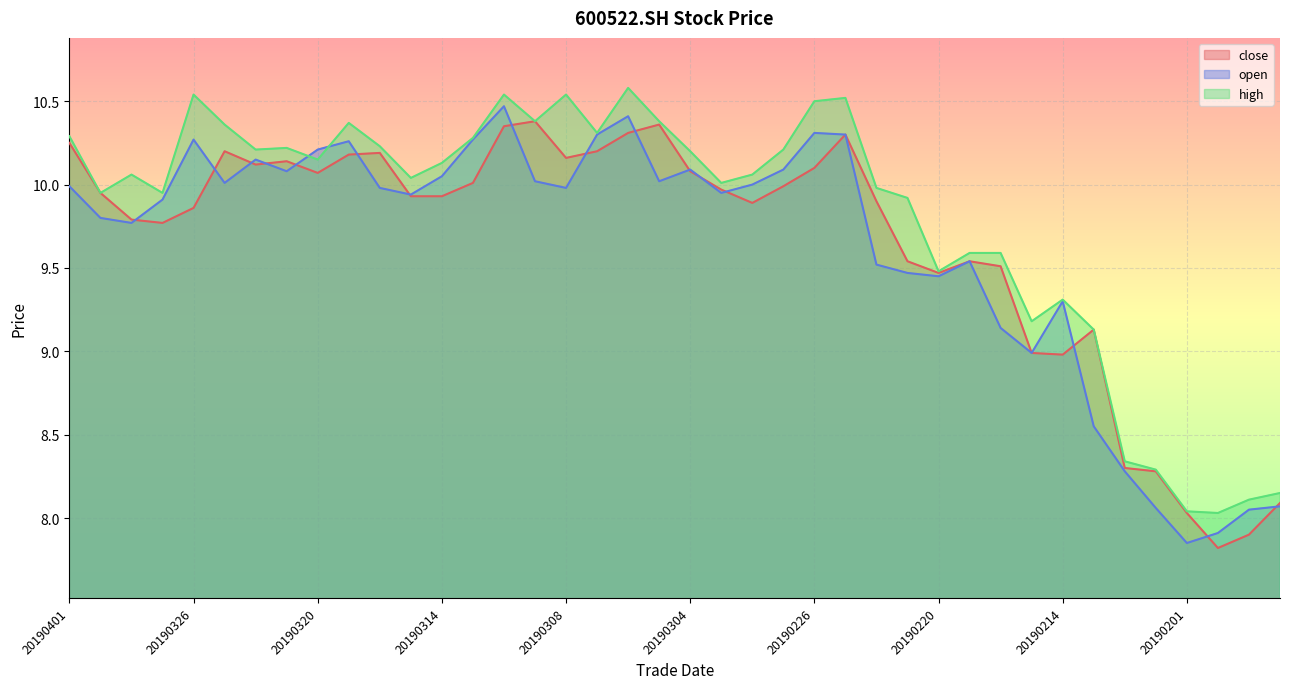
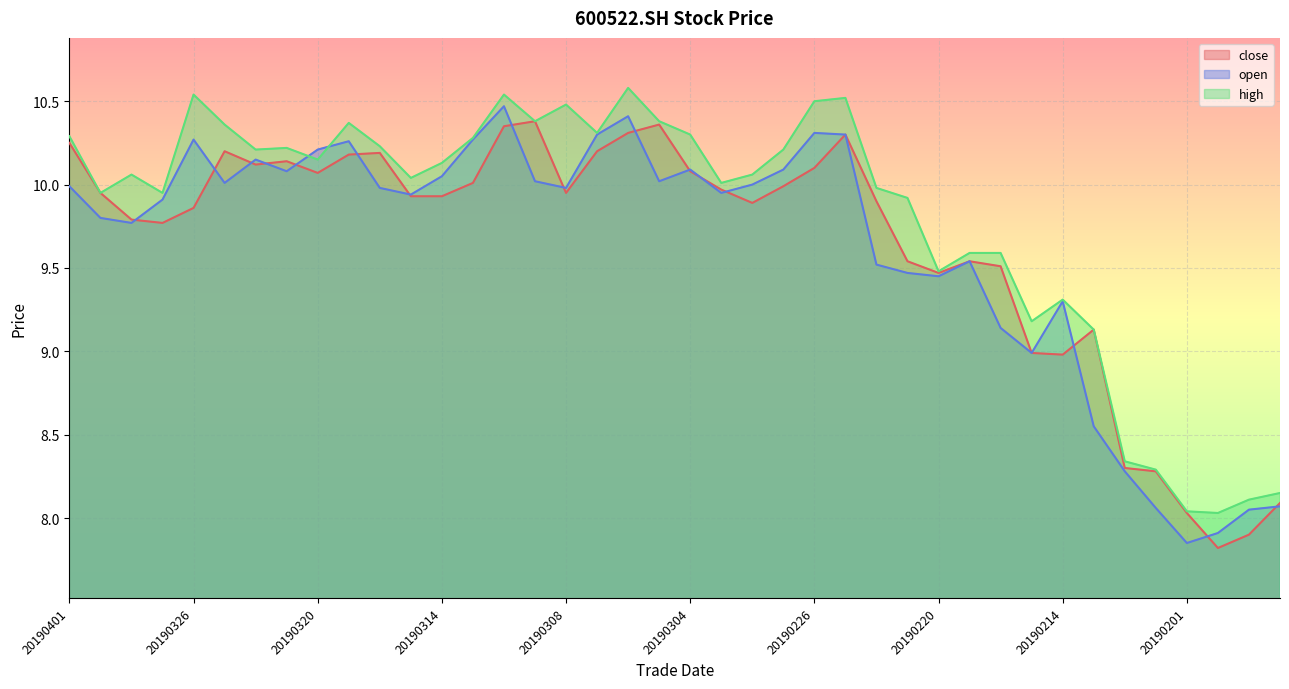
close, 20190308: 10.16 -> 9.95
high, 20190308: 10.54 -> 10.48
high, 20190304: 10.2 -> 10.3
